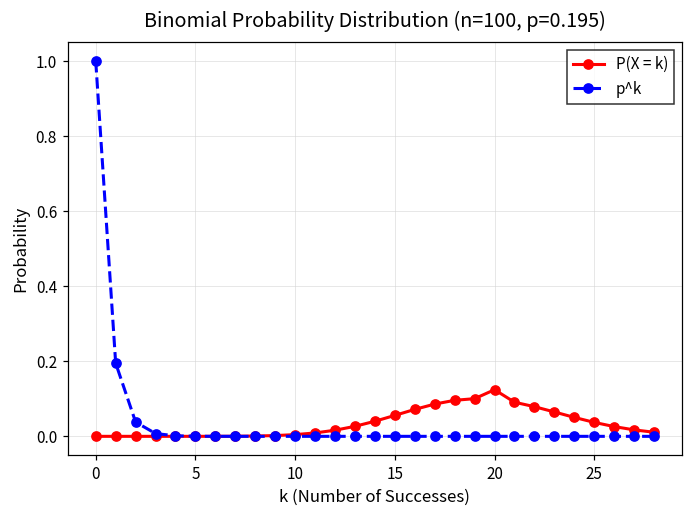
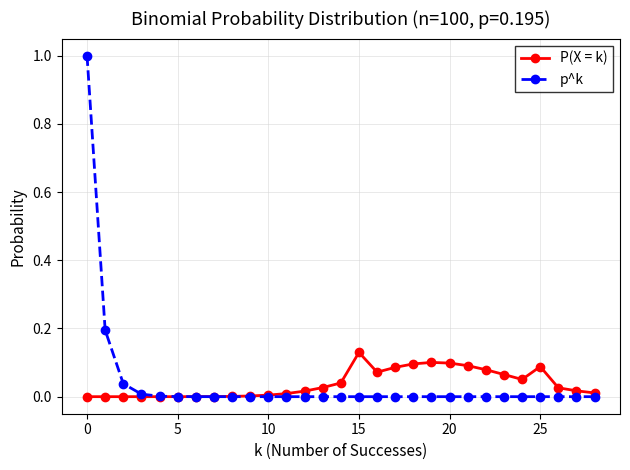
P(X = k), 15: 0.06 -> 0.13
P(X = k), 20: 0.12 -> 0.10
P(X = k), 25: 0.04 -> 0.09
